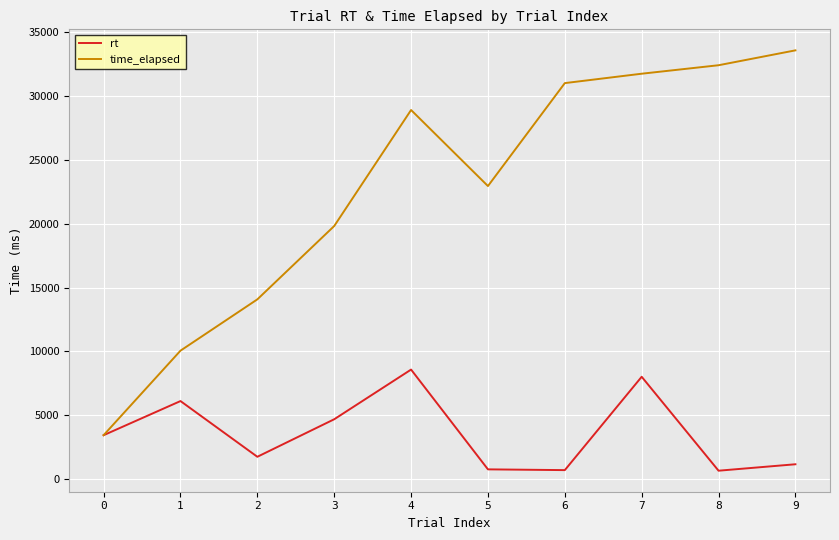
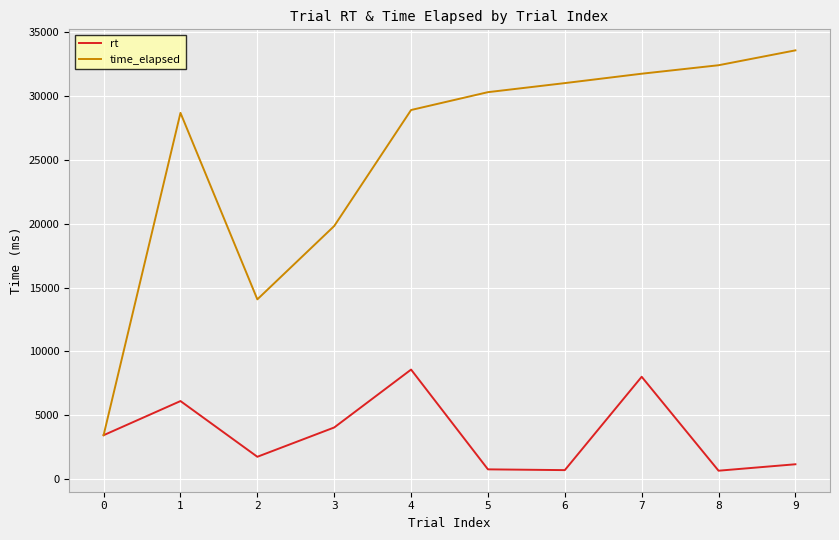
time_elapsed, 1: 10100 -> 28700
rt, 3: 4700 -> 4000
time_elapsed, 5: 23000 -> 30300
